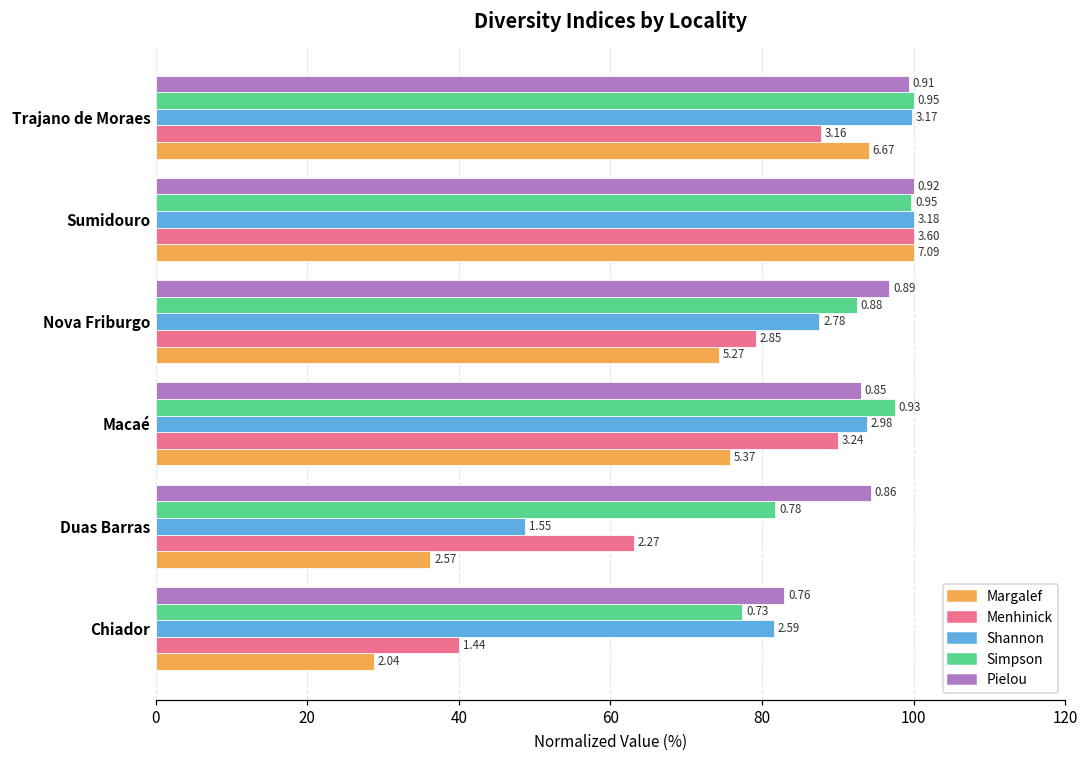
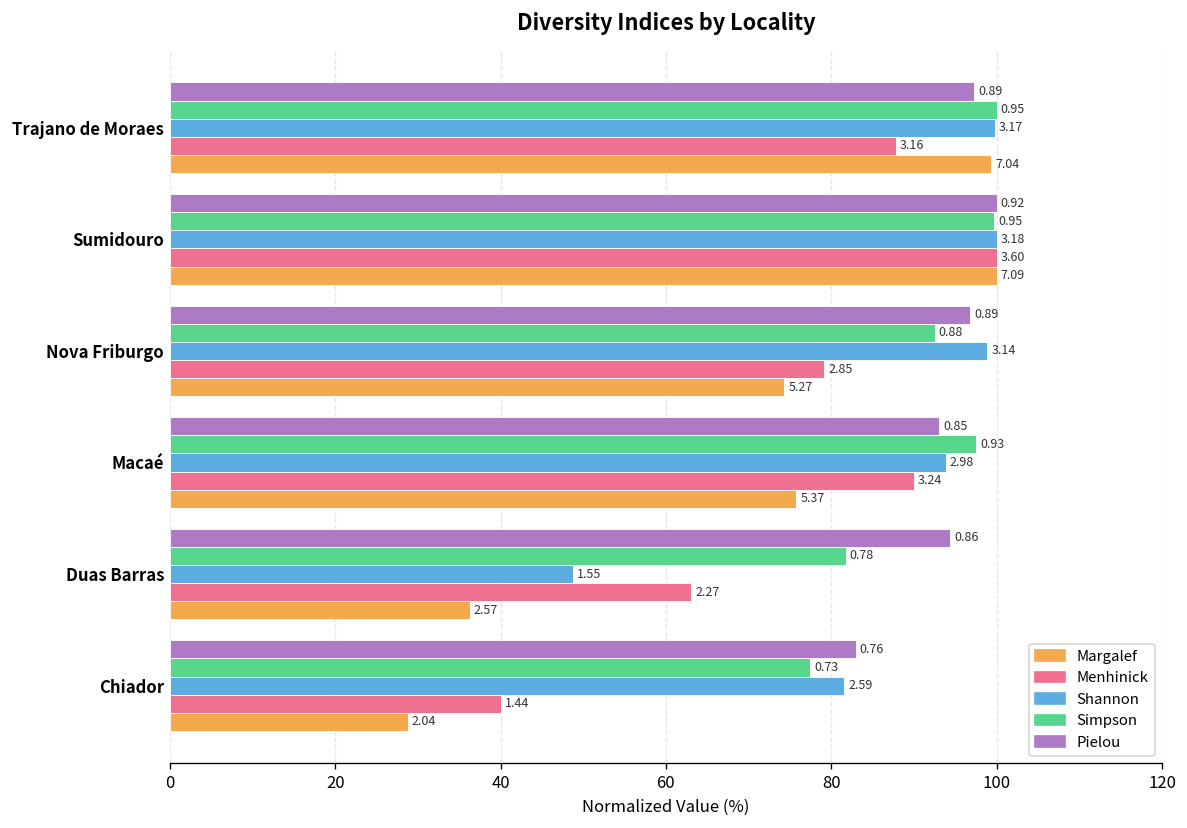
Pielou, Trajano de Moraes: 0.91 -> 0.89
Margalef, Trajano de Moraes: 6.67 -> 7.04
Shannon, Nova Friburgo: 2.78 -> 3.14
